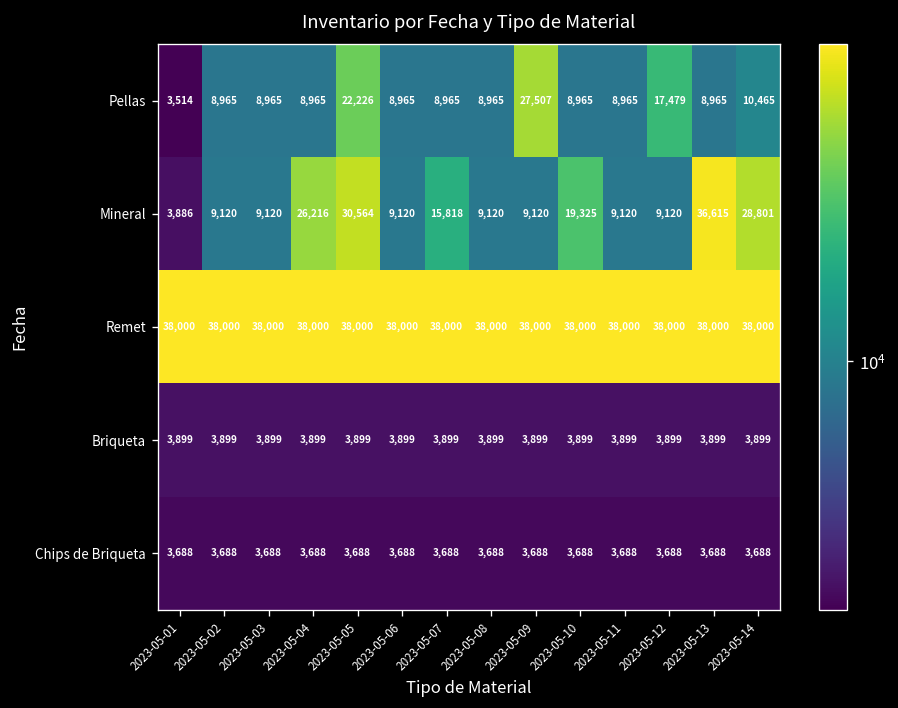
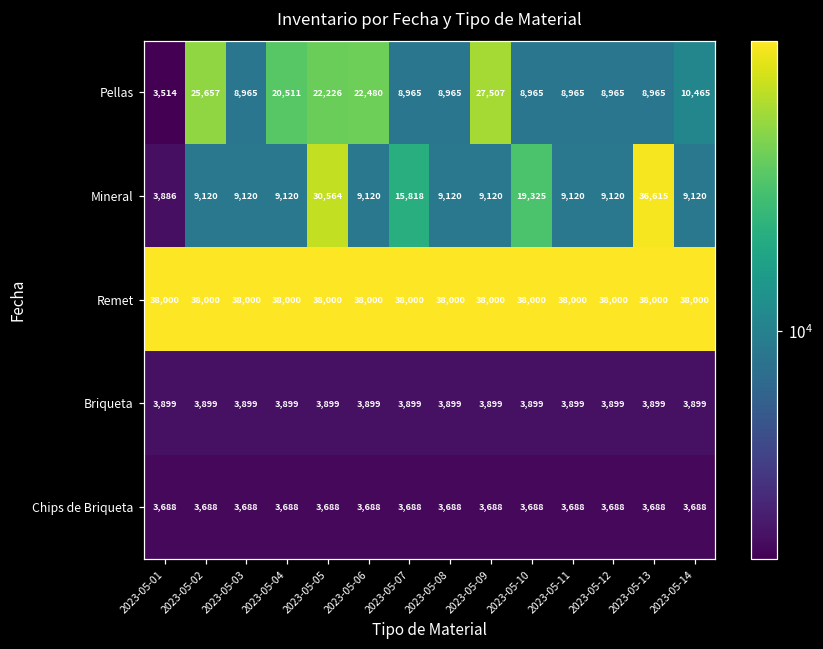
Pellas, 2023-05-02: 8,965 -> 25,657
Pellas, 2023-05-04: 8,965 -> 20,511
Pellas, 2023-05-06: 8,965 -> 22,480
Pellas, 2023-05-12: 17,479 -> 8,965
Mineral, 2023-05-04: 26,216 -> 9,120
Mineral, 2023-05-14: 28,801 -> 9,120
